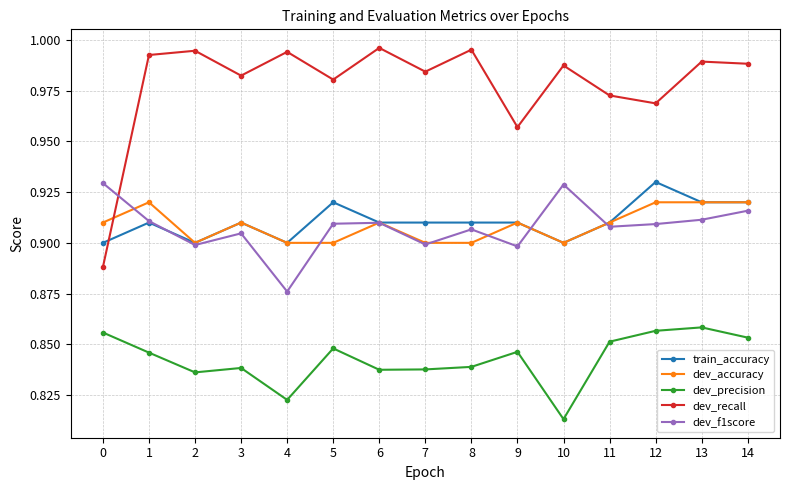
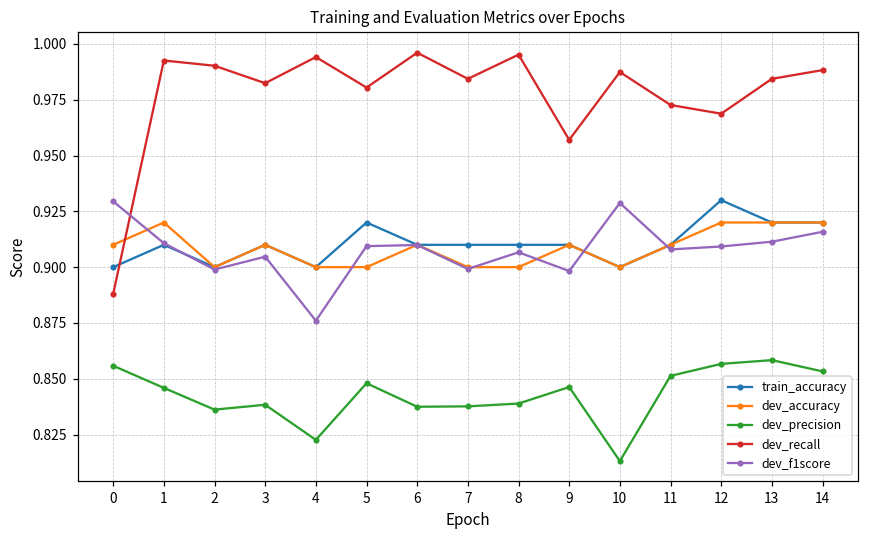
dev_recall, 2: 0.995 -> 0.990
dev_recall, 13: 0.989 -> 0.984
